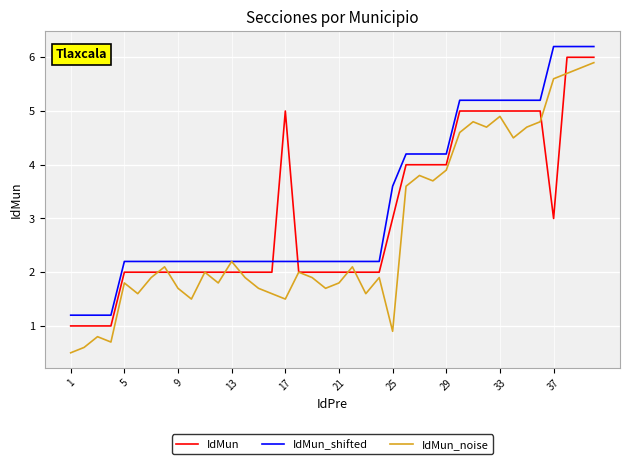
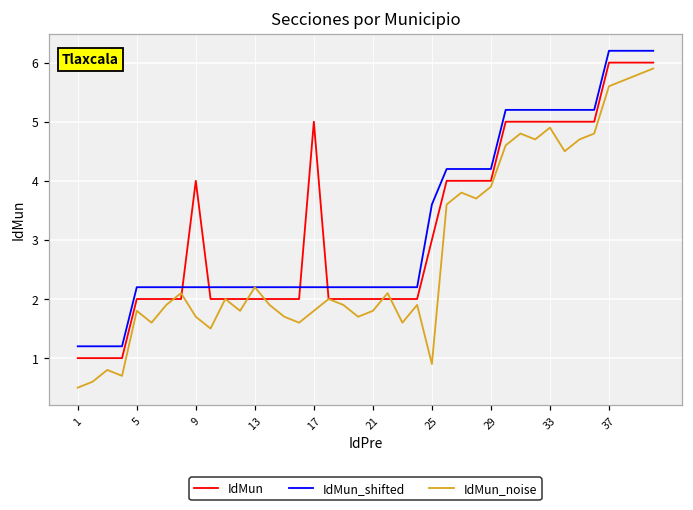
IdMun, 9: 2 -> 4
IdMun_noise, 17: 1.5 -> 1.8
IdMun, 37: 3 -> 6
